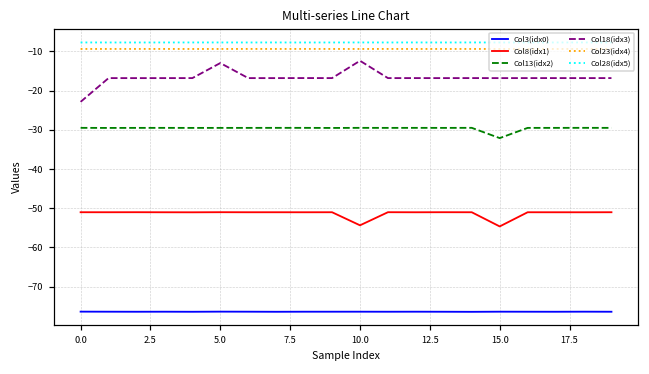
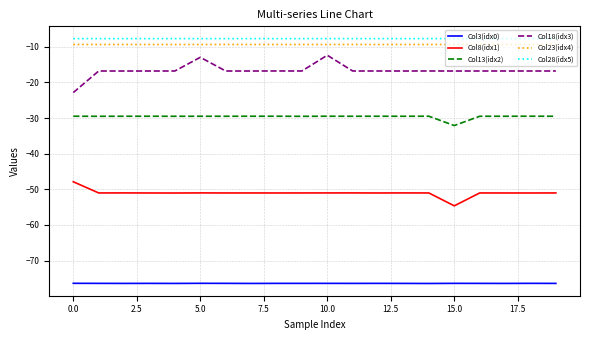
Col8(idx1), 0.0: -51 -> -48
Col8(idx1), 10.0: -54 -> -51
